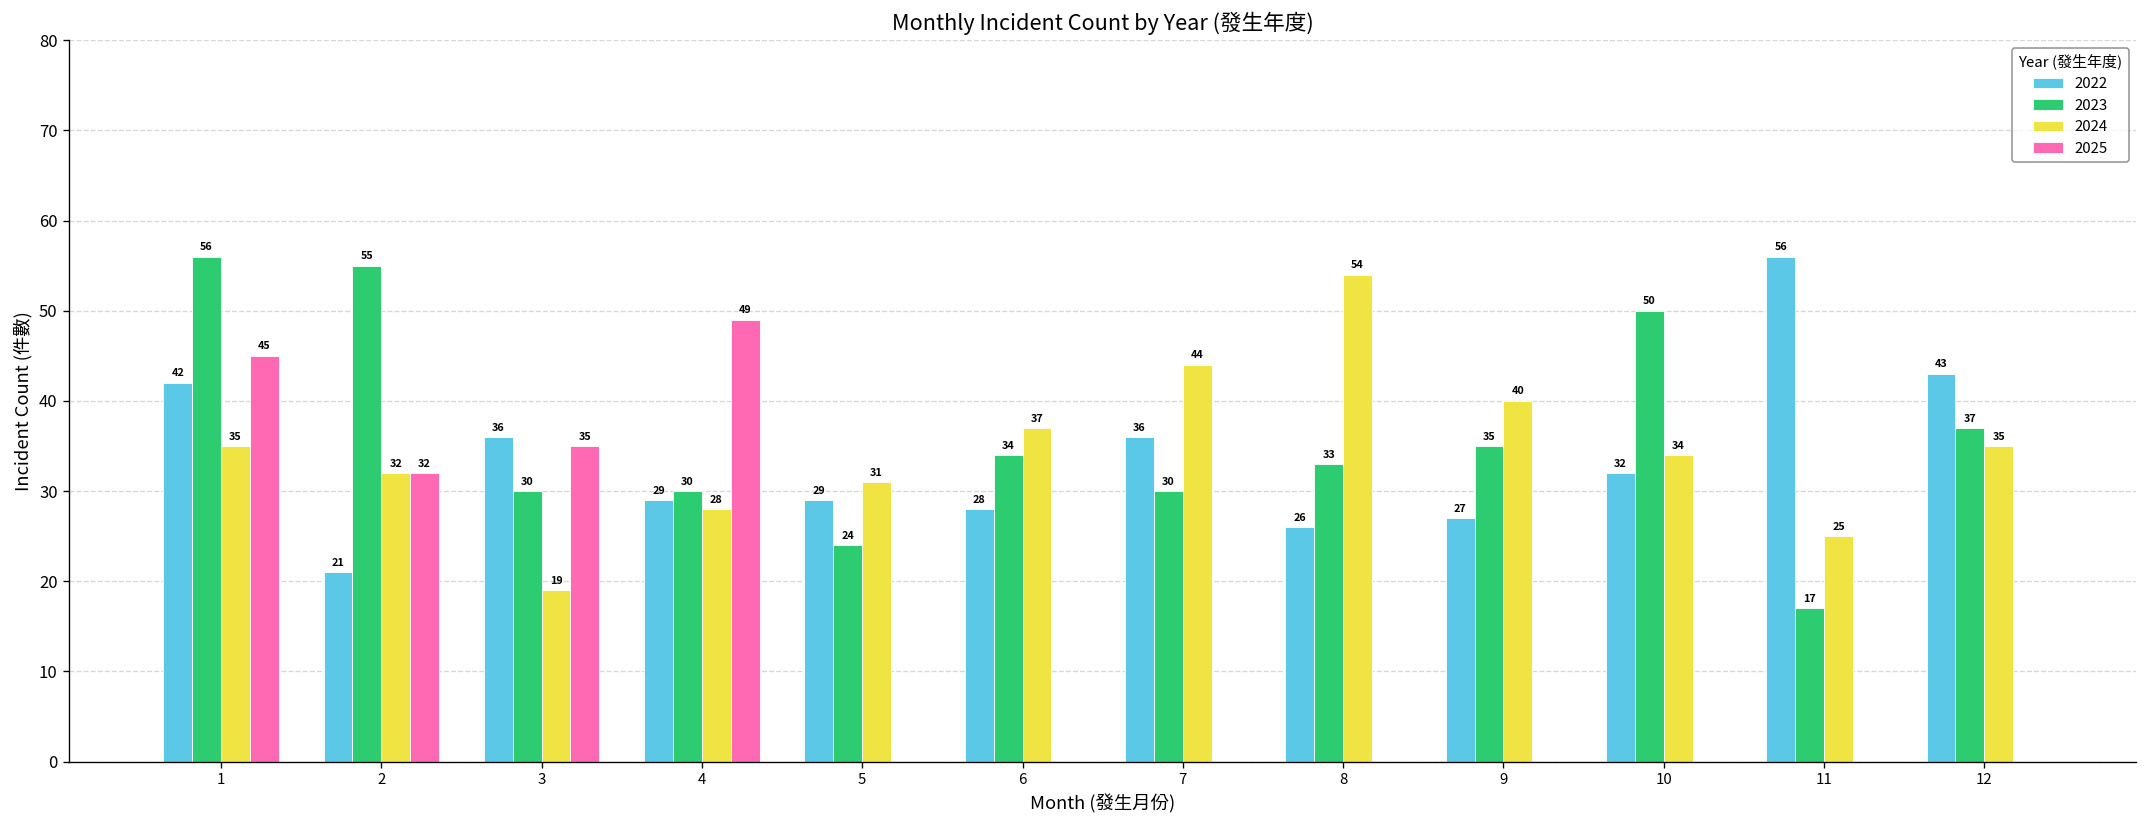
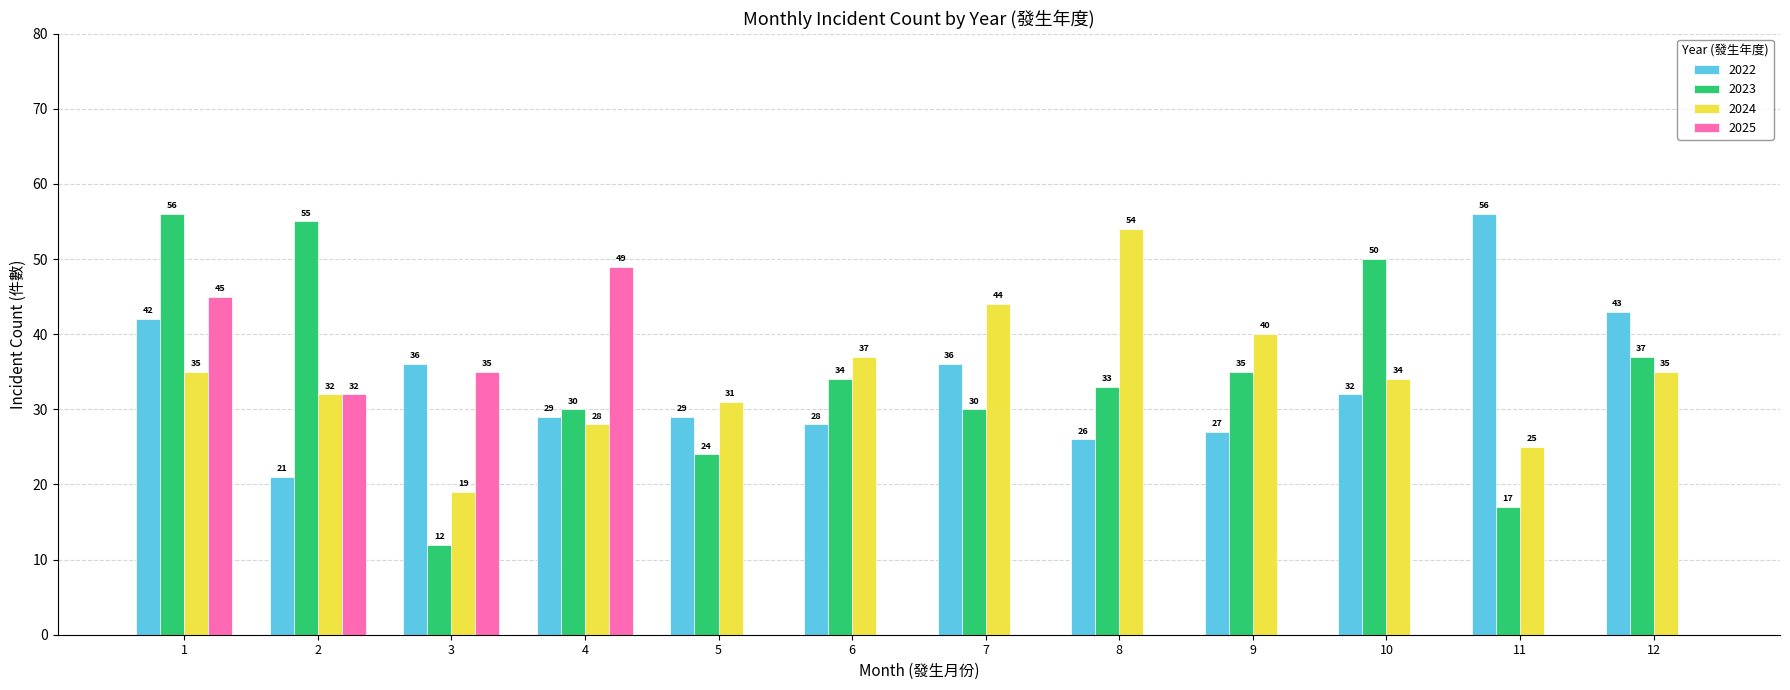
2023, 3: 30 -> 12
